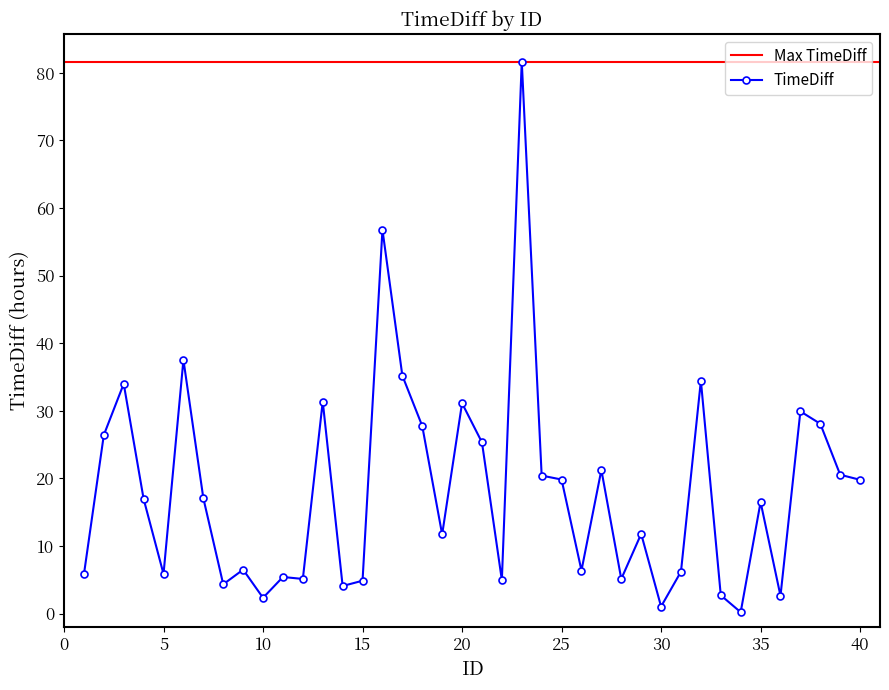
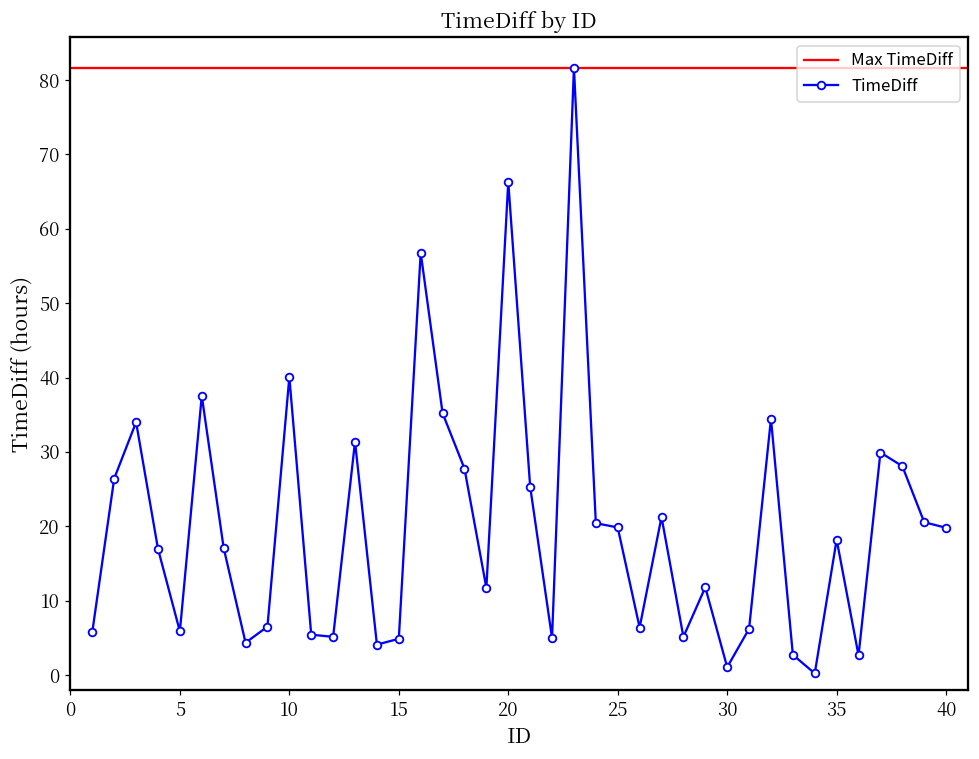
10: 2 -> 40
20: 31 -> 66
35: 17 -> 18
